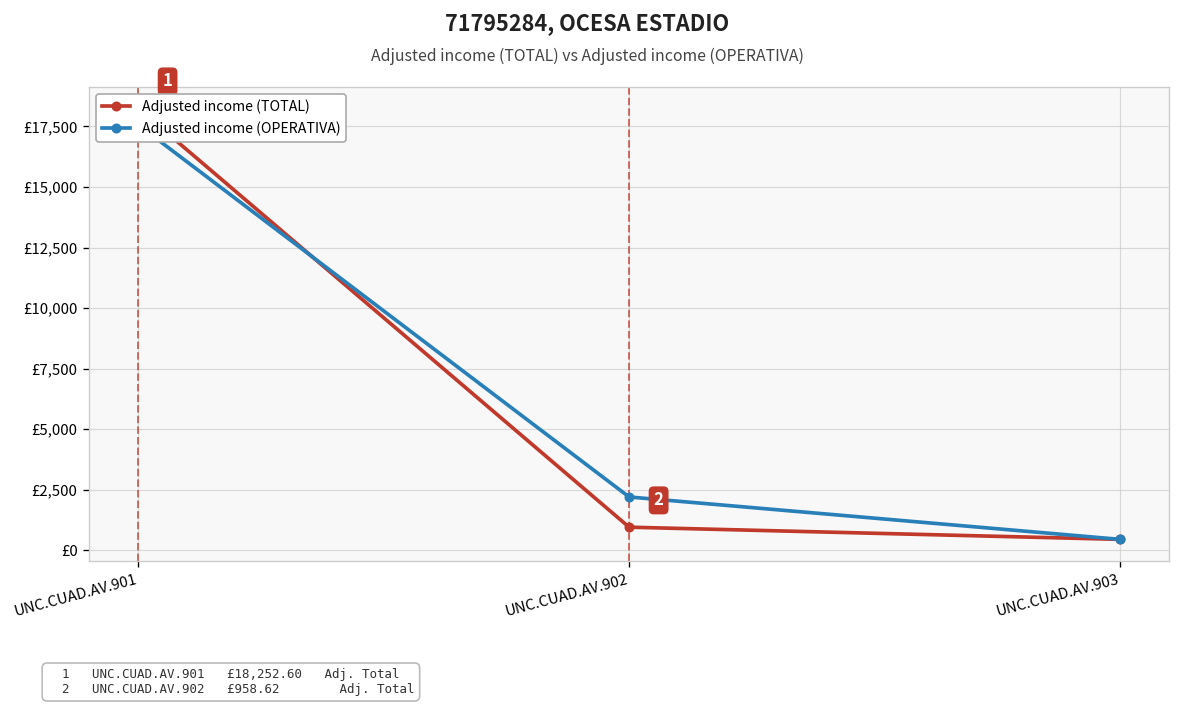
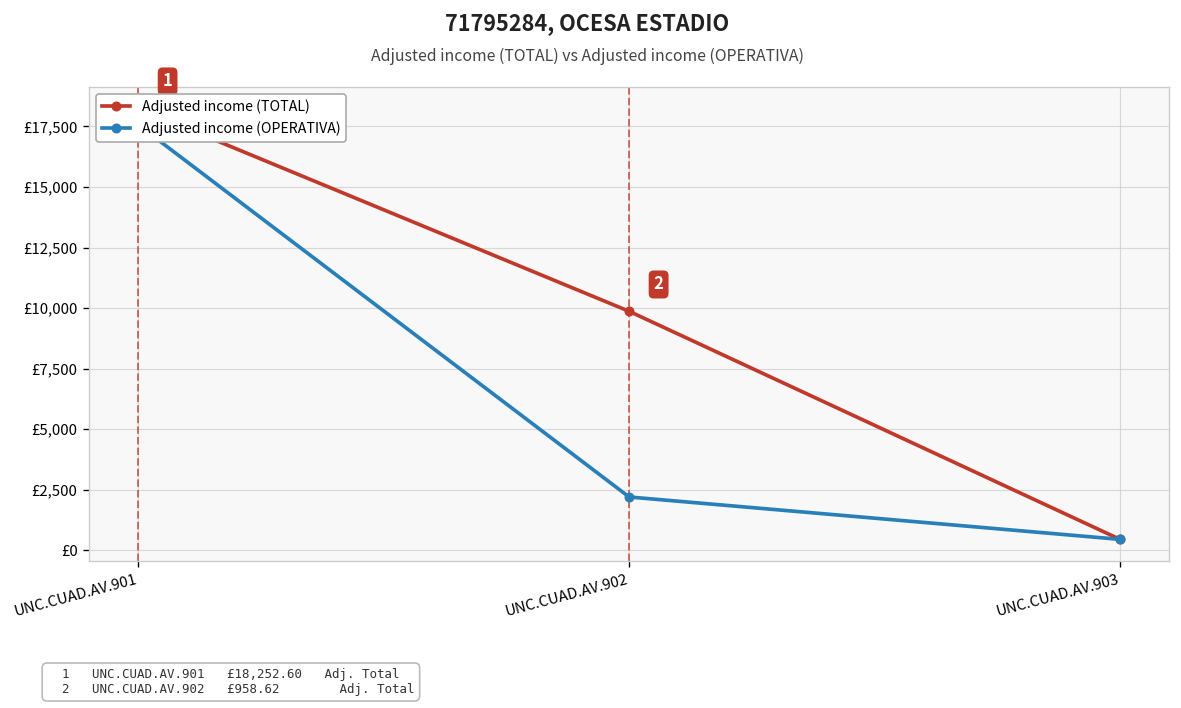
Adjusted income (TOTAL), UNC.CUAD.AV.902: £1,000 -> £9,900
